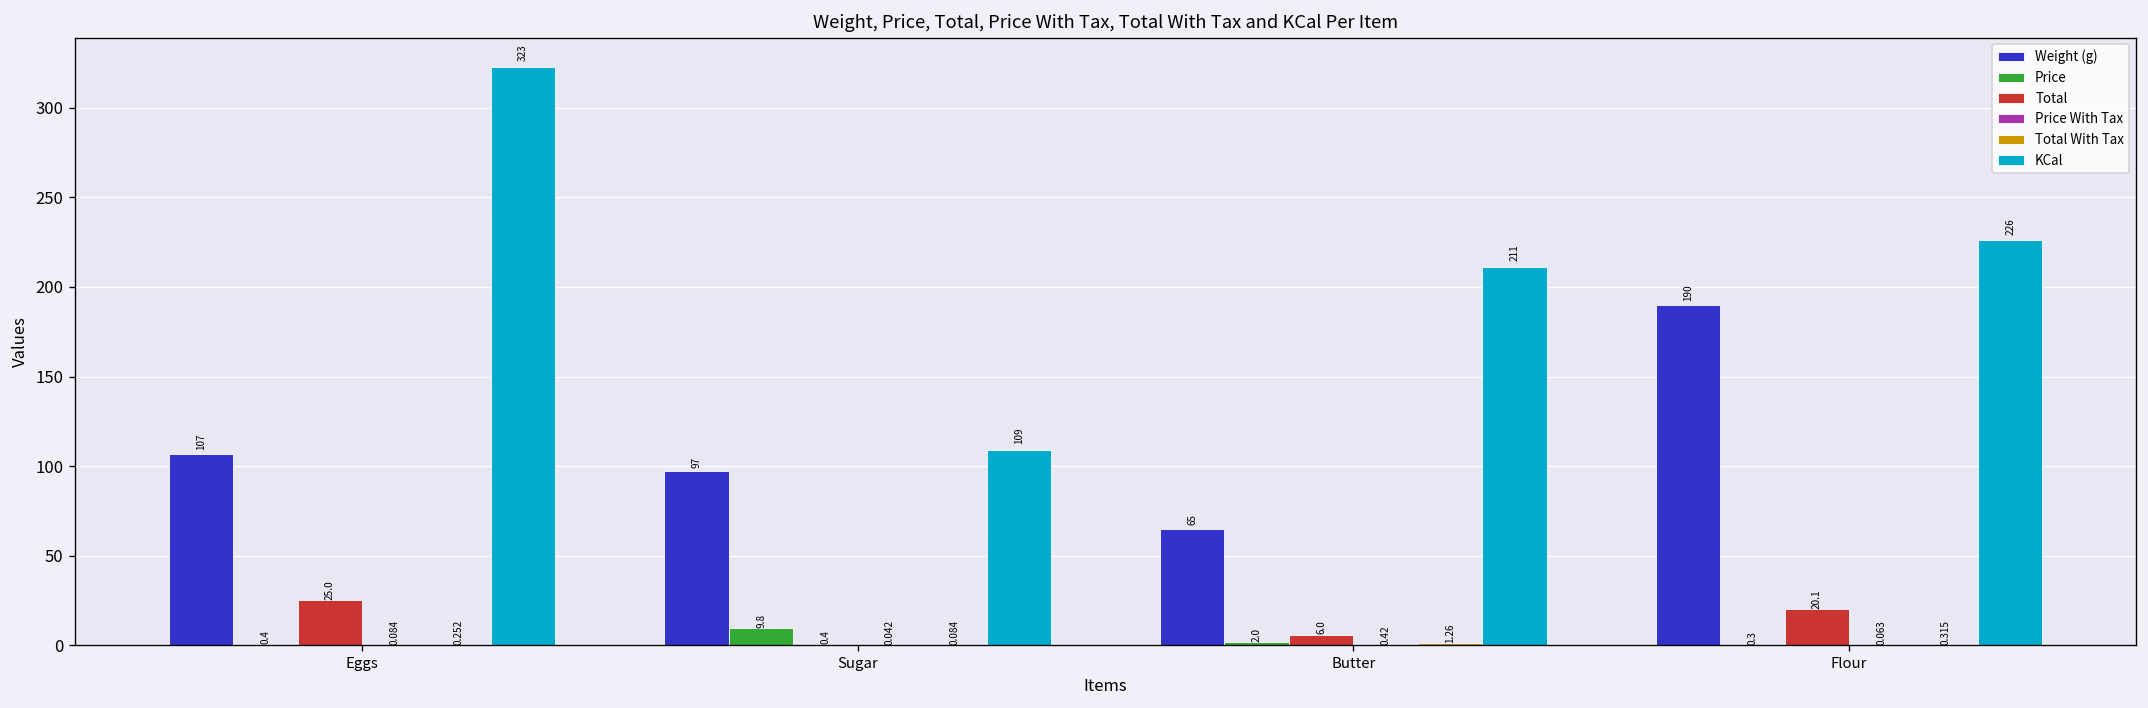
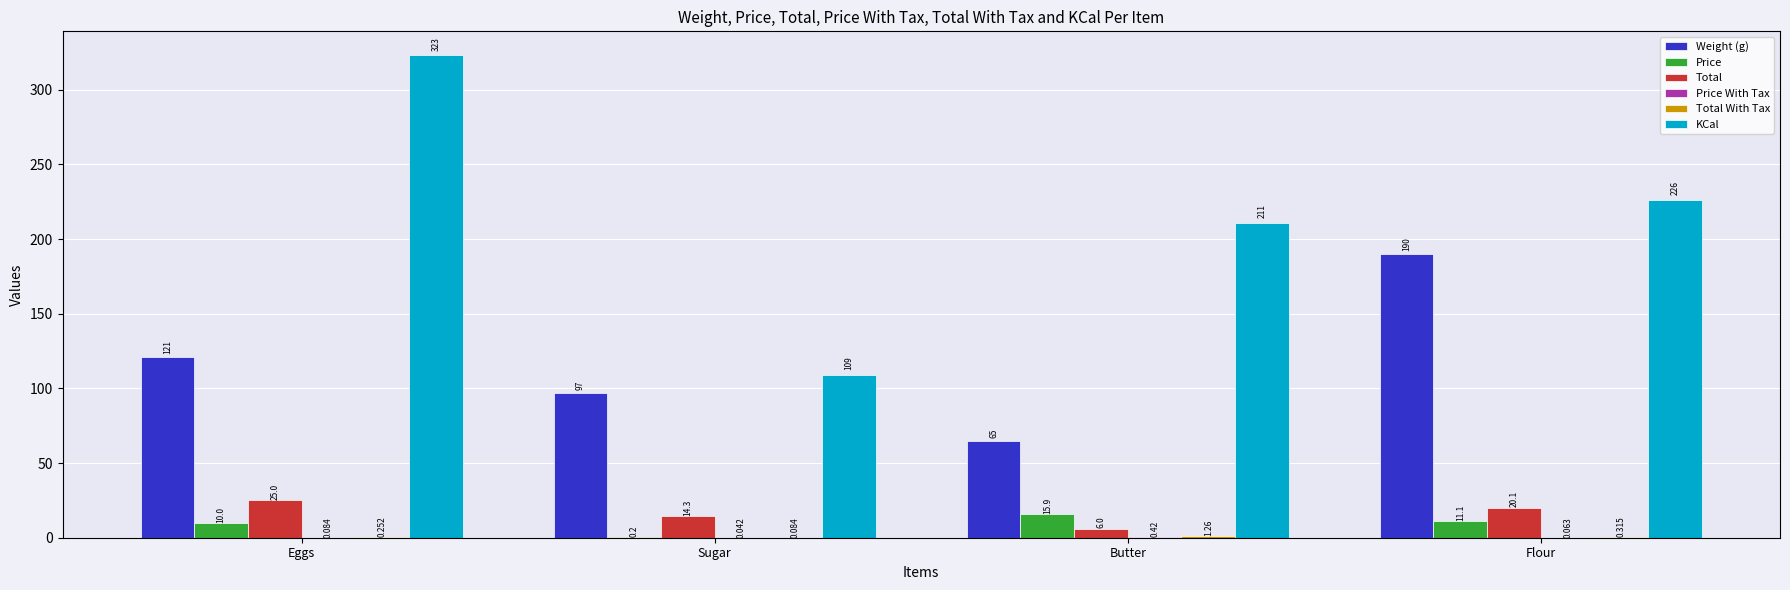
Weight (g), Eggs: 107 -> 121
Price, Eggs: 0.4 -> 10.0
Price, Sugar: 9.8 -> 0.2
Total, Sugar: 0.4 -> 14.3
Price, Butter: 2.0 -> 15.9
Price, Flour: 0.3 -> 11.1
